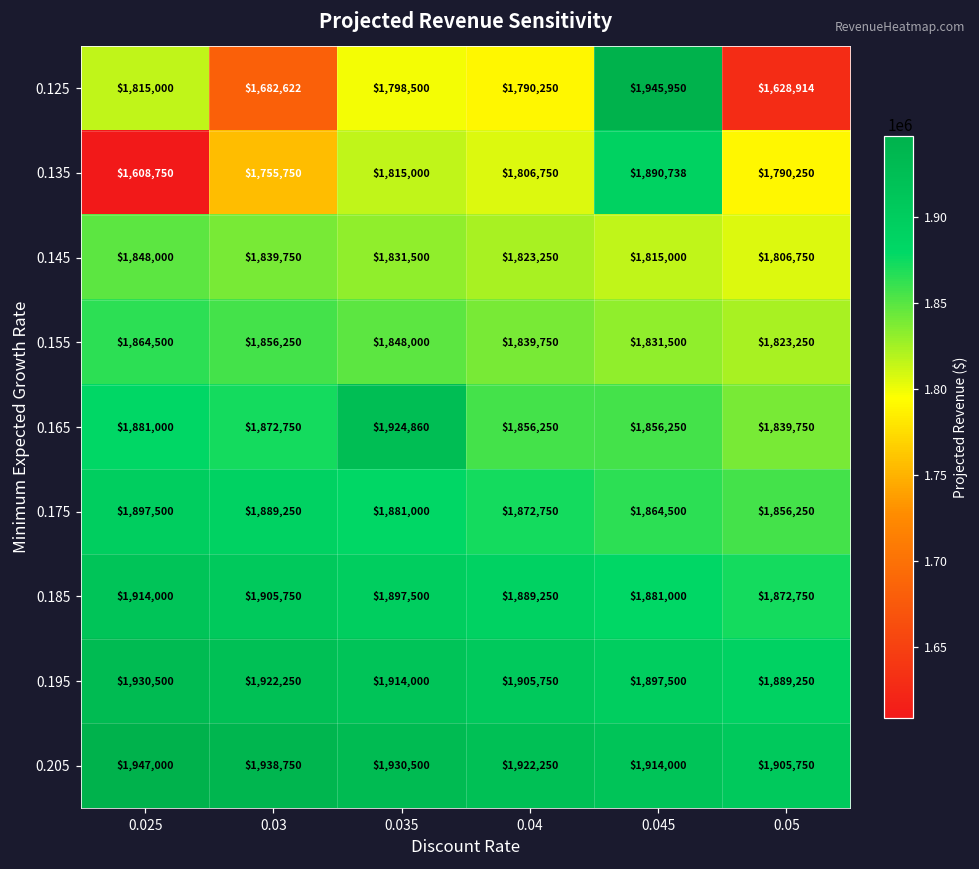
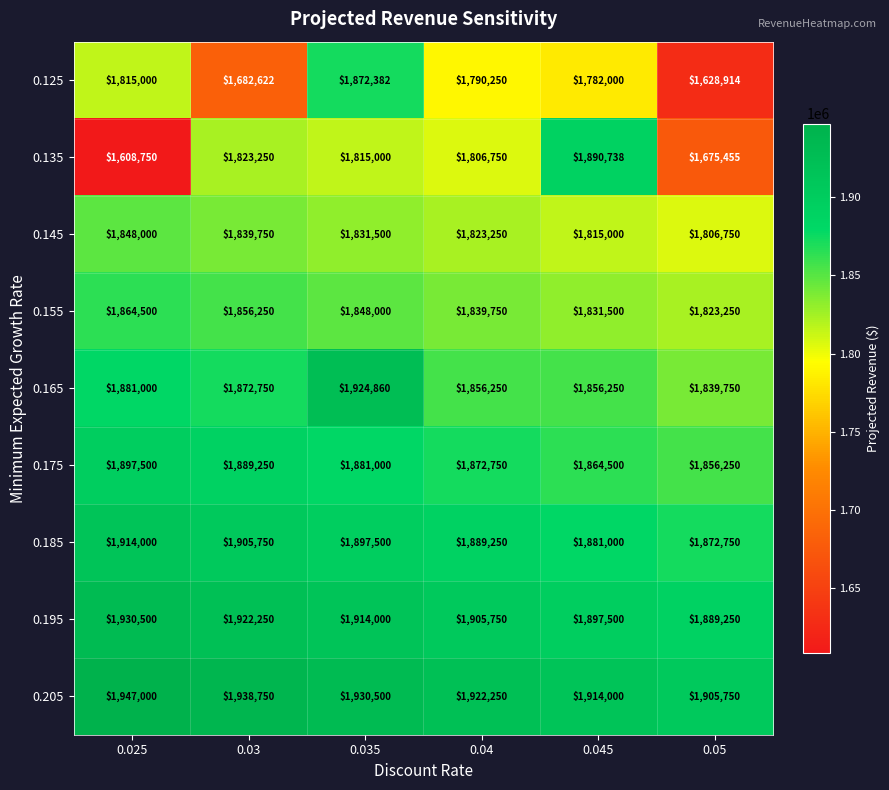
0.125, 0.035: $1,798,500 -> $1,872,382
0.125, 0.045: $1,945,950 -> $1,782,000
0.135, 0.03: $1,755,750 -> $1,823,250
0.135, 0.05: $1,790,250 -> $1,675,455
